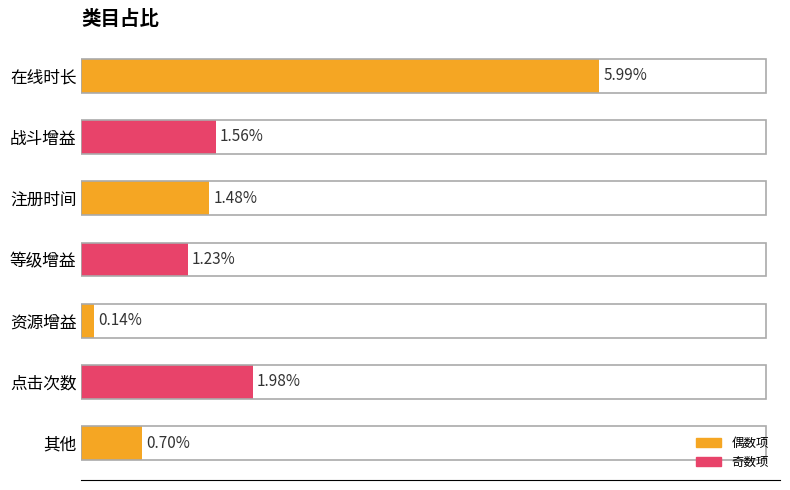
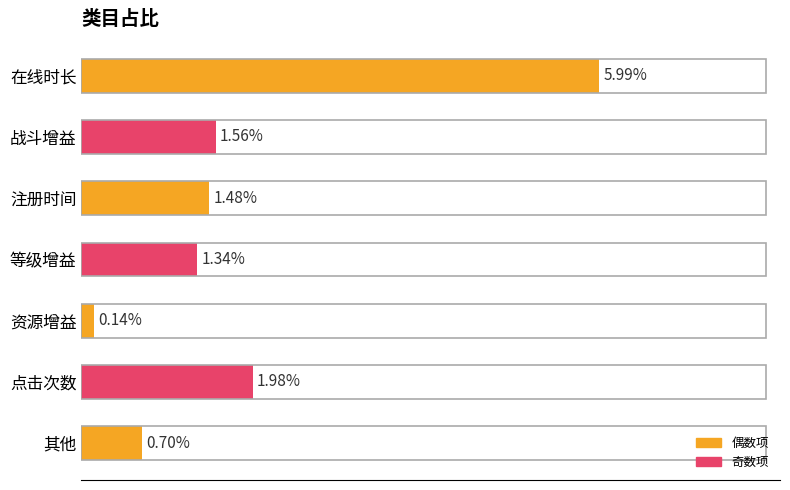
等级增益: 1.23% -> 1.34%
